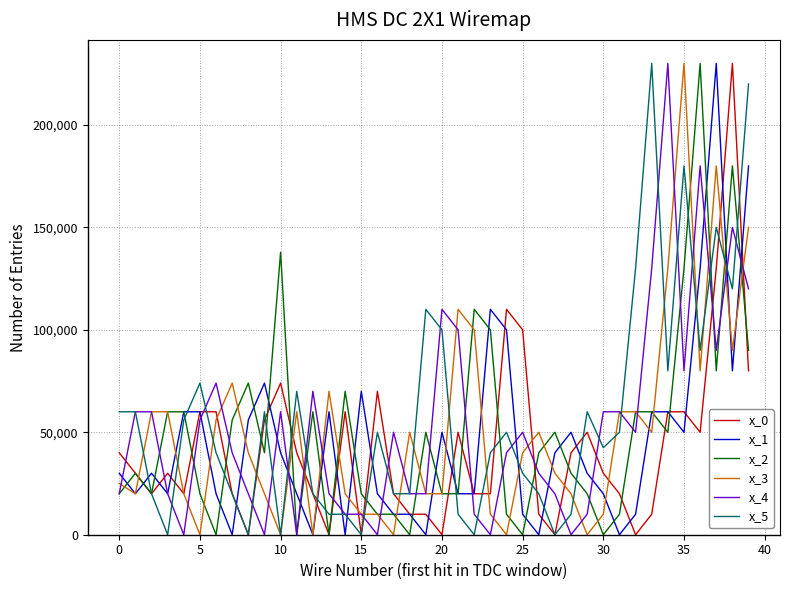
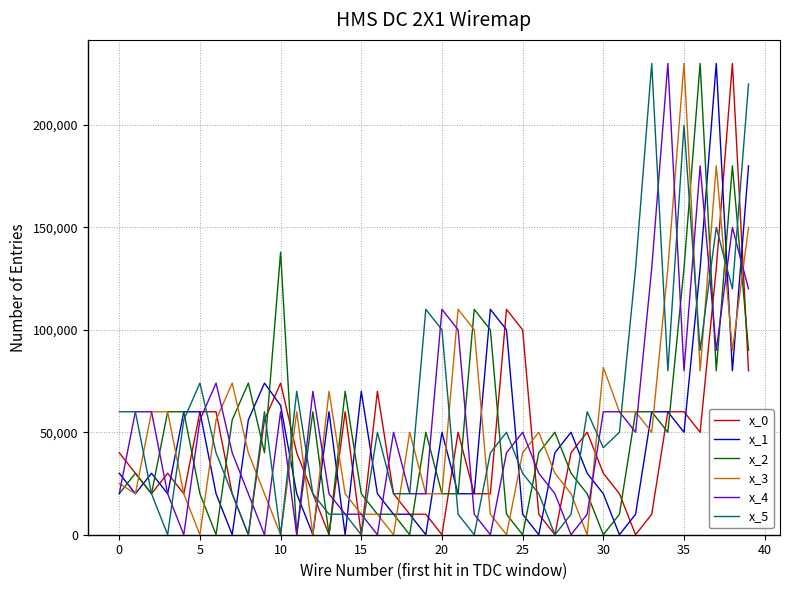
x_1, 10: 40,000 -> 63,000
x_3, 30: 10,000 -> 82,000
x_5, 35: 180,000 -> 200,000
